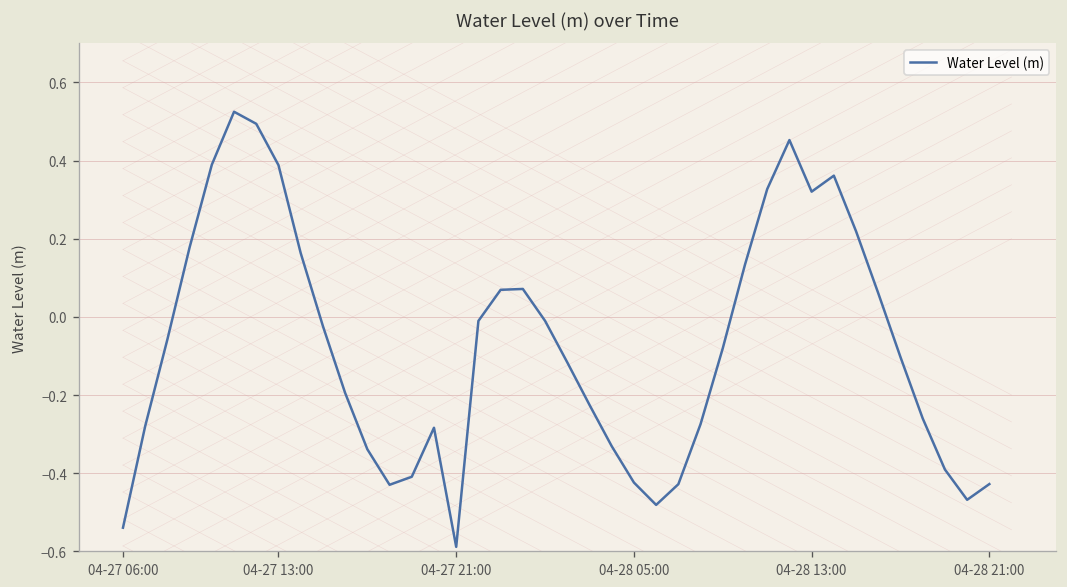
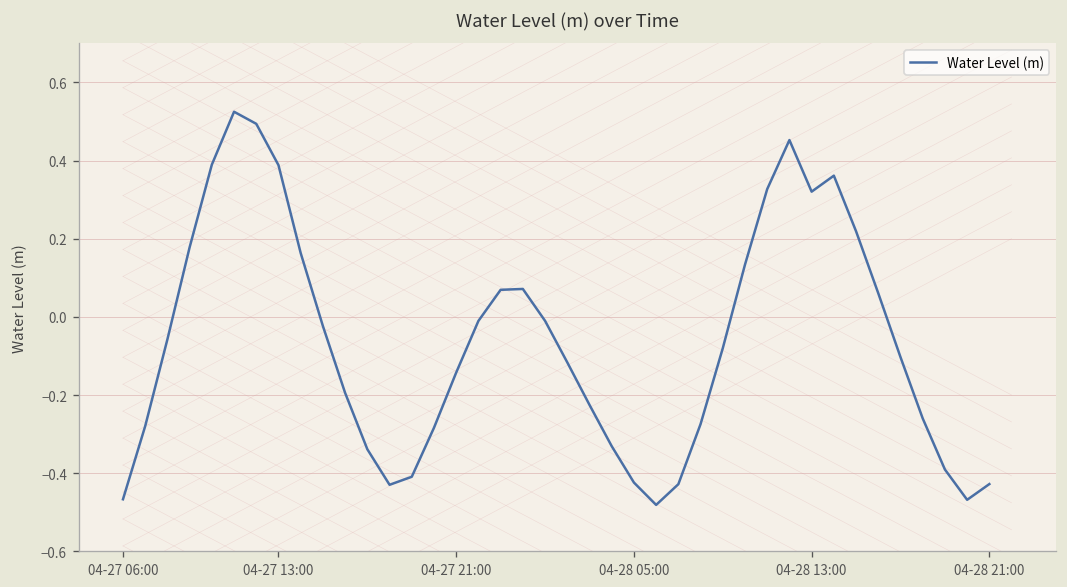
Water Level (m), 04-27 06:00: -0.54 -> -0.47
Water Level (m), 04-27 21:00: -0.59 -> -0.14
